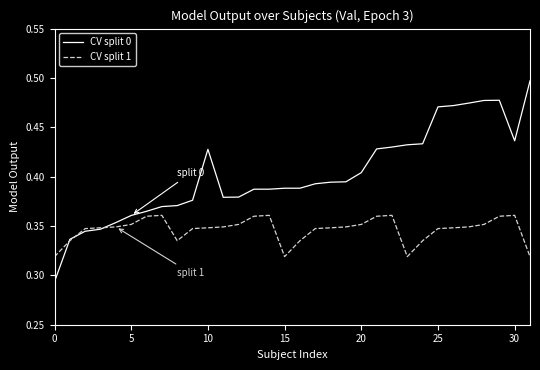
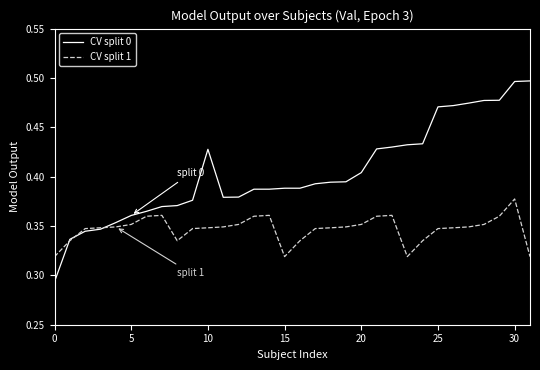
CV split 0, 30: 0.44 -> 0.50
CV split 1, 30: 0.36 -> 0.38
